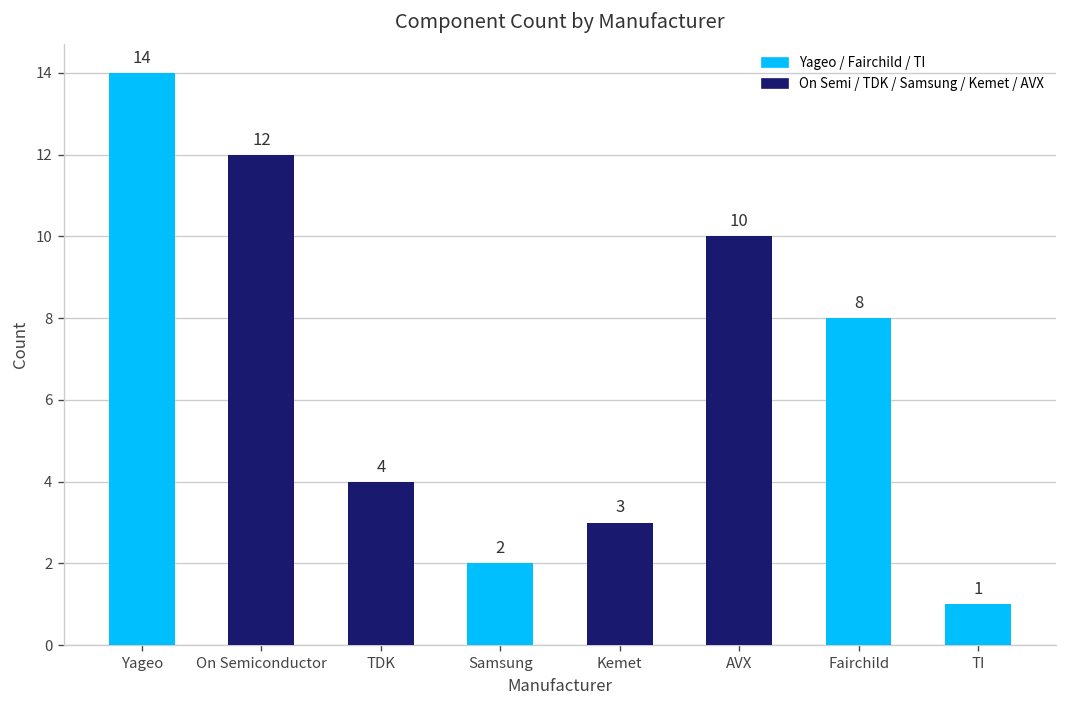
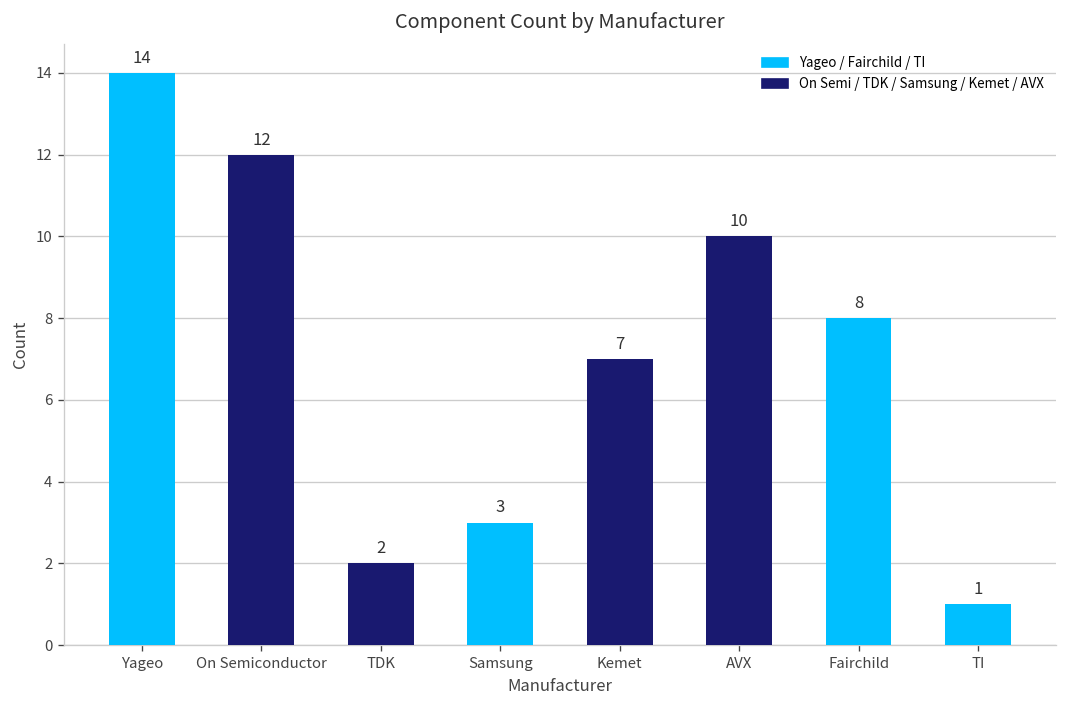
TDK: 4 -> 2
Samsung: 2 -> 3
Kemet: 3 -> 7
